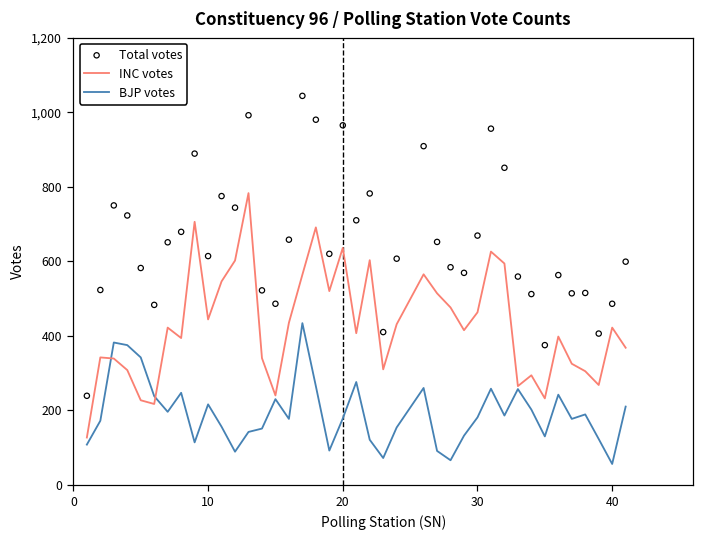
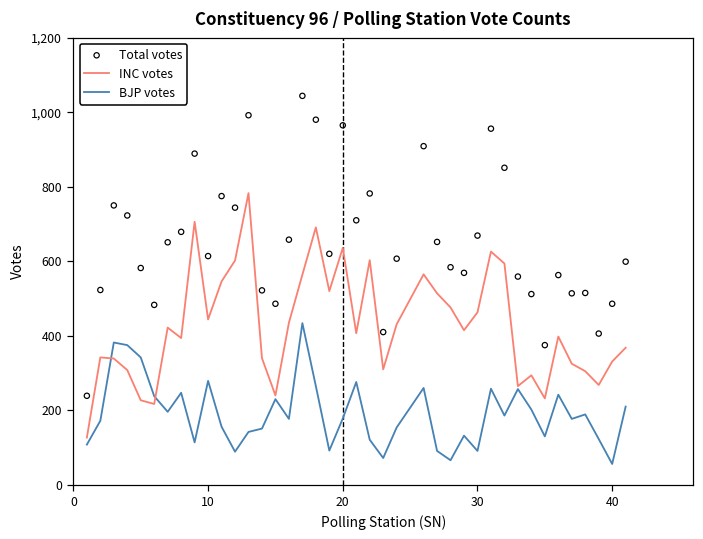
BJP votes, 10: 220 -> 280
BJP votes, 30: 180 -> 90
INC votes, 40: 420 -> 330
